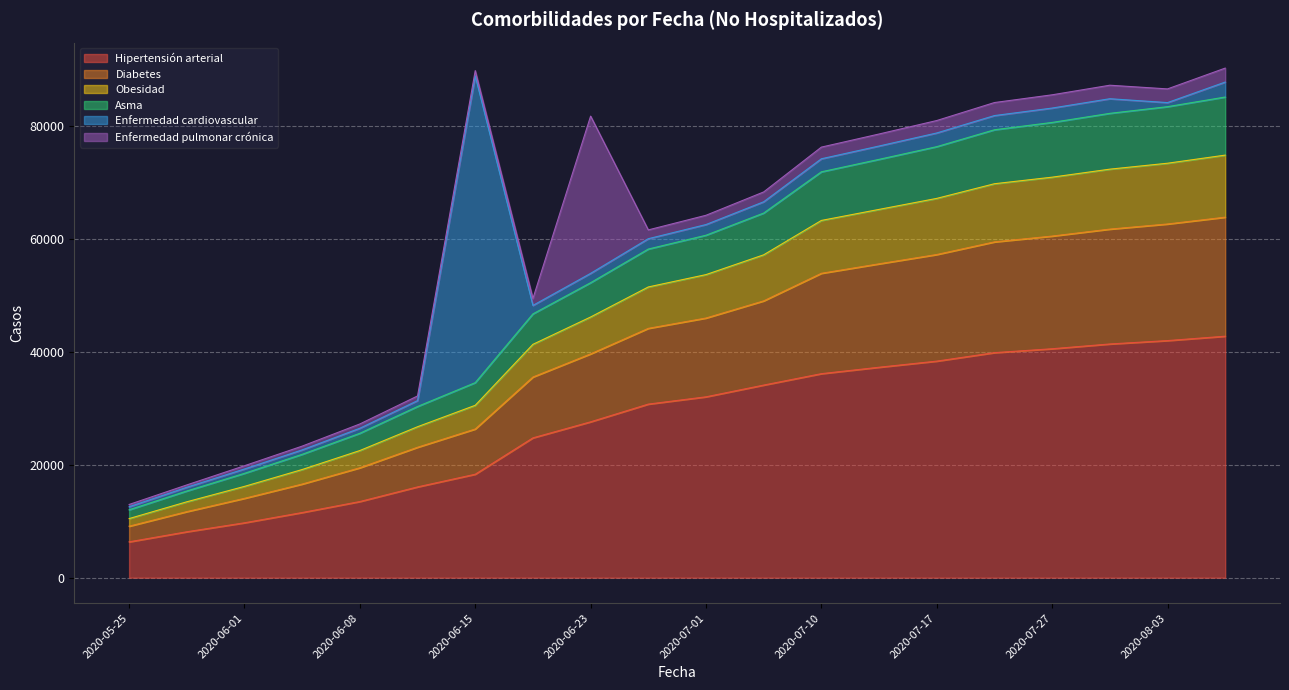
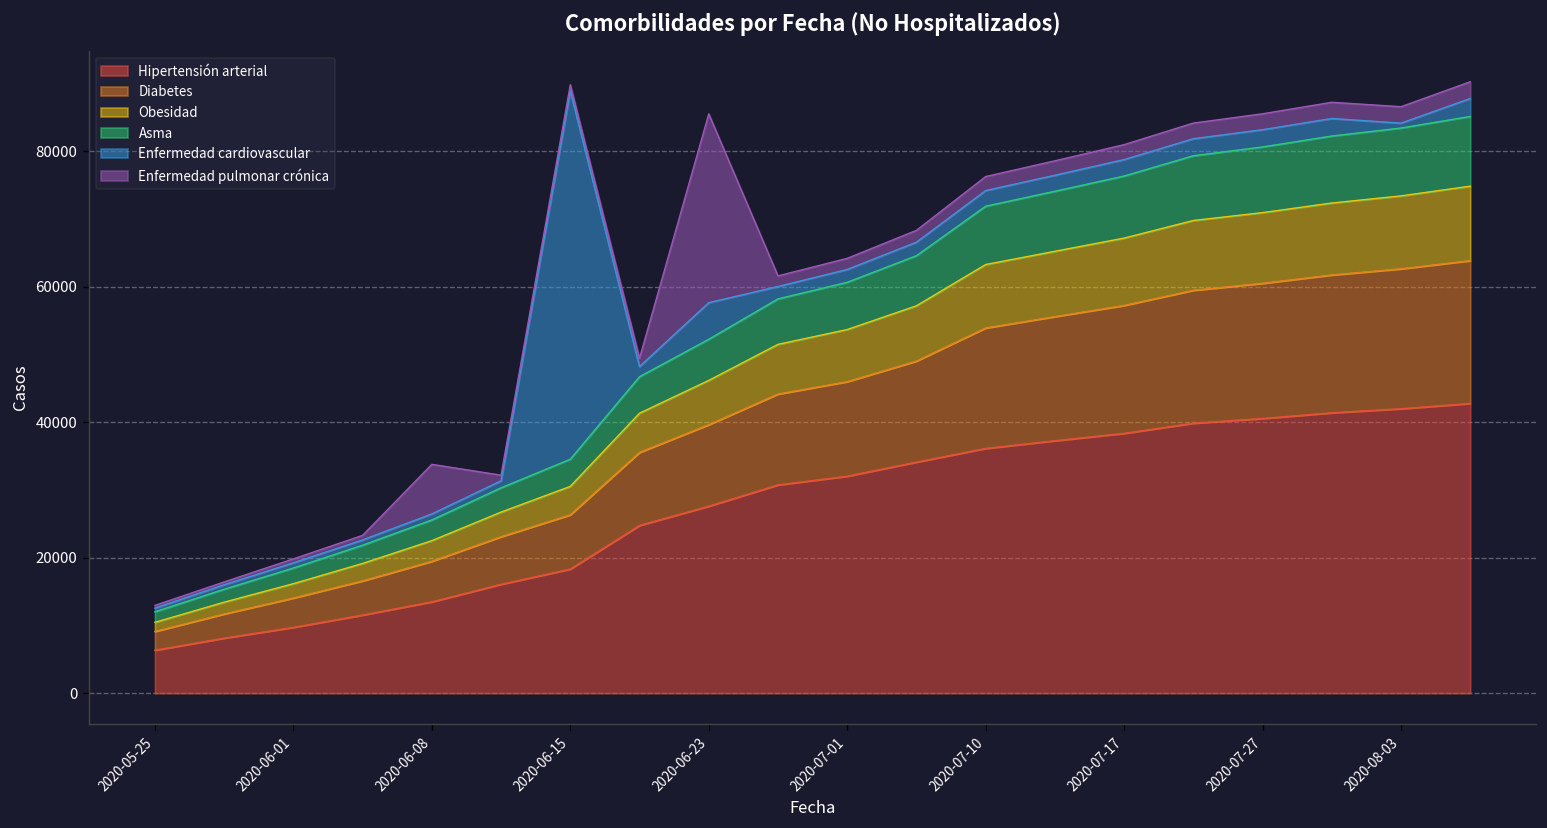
Enfermedad pulmonar crónica, 2020-06-08: 1000 -> 7000
Enfermedad cardiovascular, 2020-06-23: 2000 -> 5000
